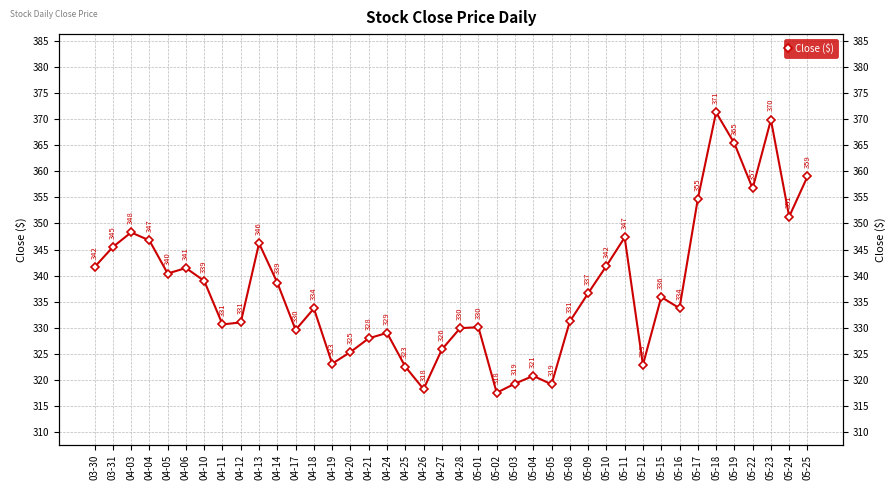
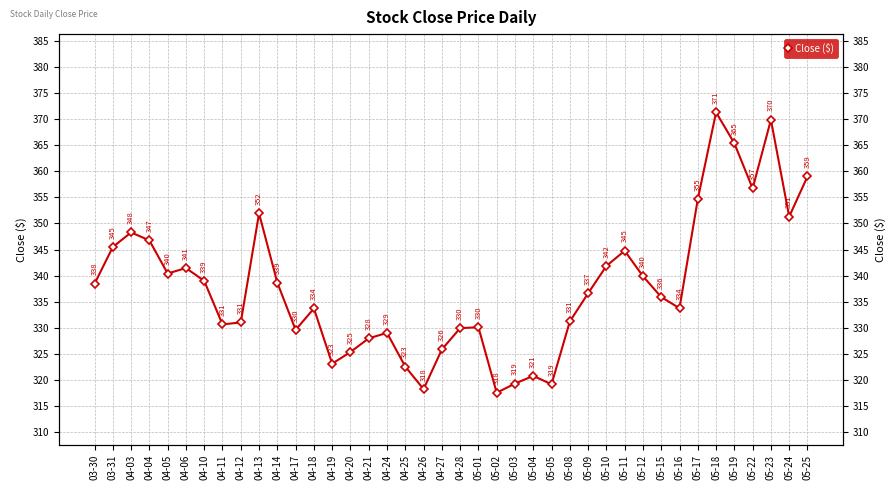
03-30: 342 -> 338
04-13: 346 -> 352
05-11: 347 -> 345
05-12: 323 -> 340
